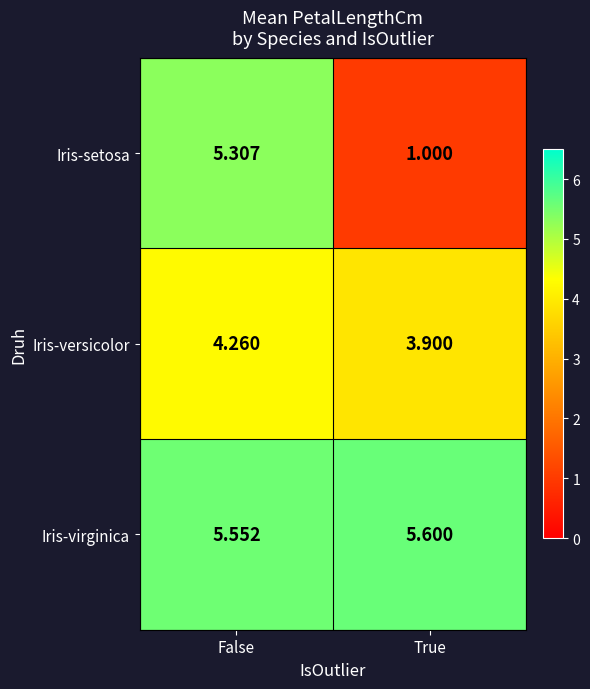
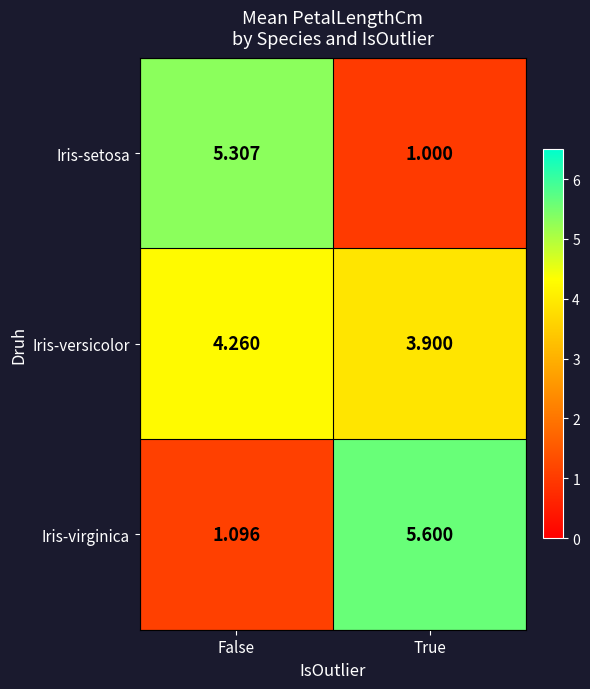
Iris-virginica, False: 5.552 -> 1.096
